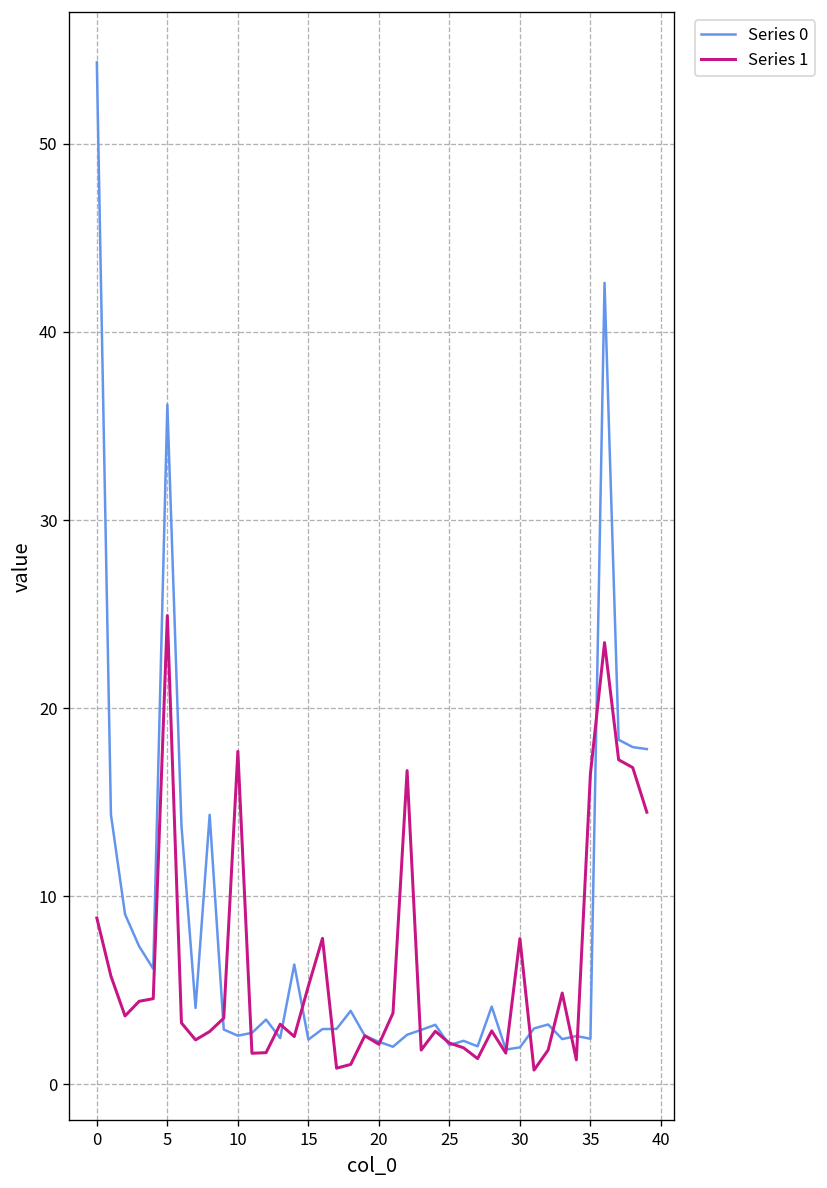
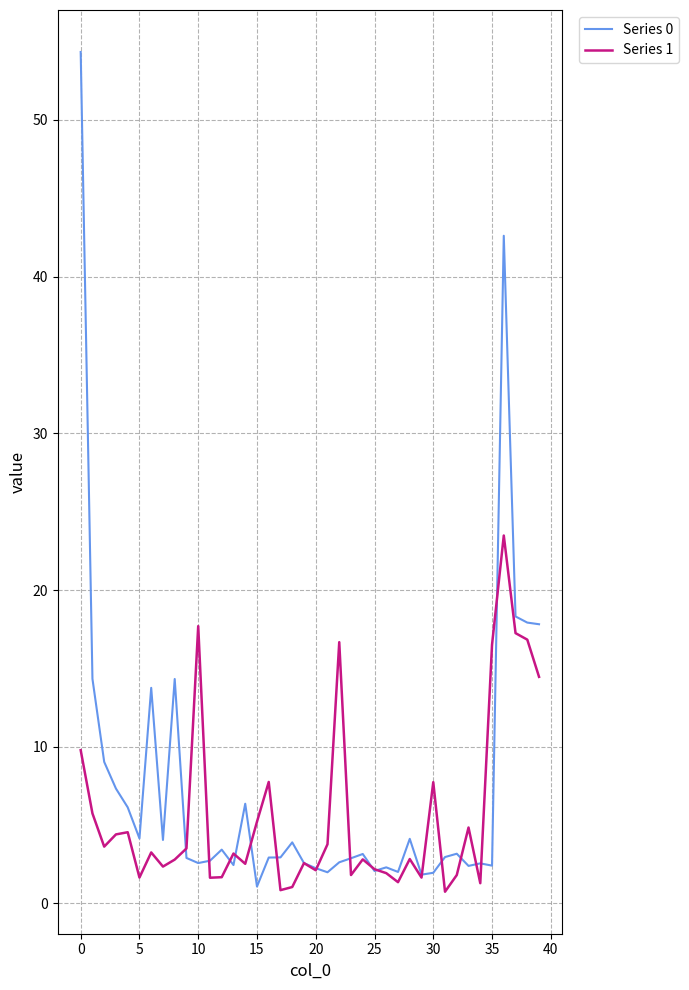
Series 1, 0: 8.8 -> 9.8
Series 0, 5: 36.1 -> 4.1
Series 1, 5: 24.9 -> 1.7
Series 0, 15: 2.4 -> 1.1
